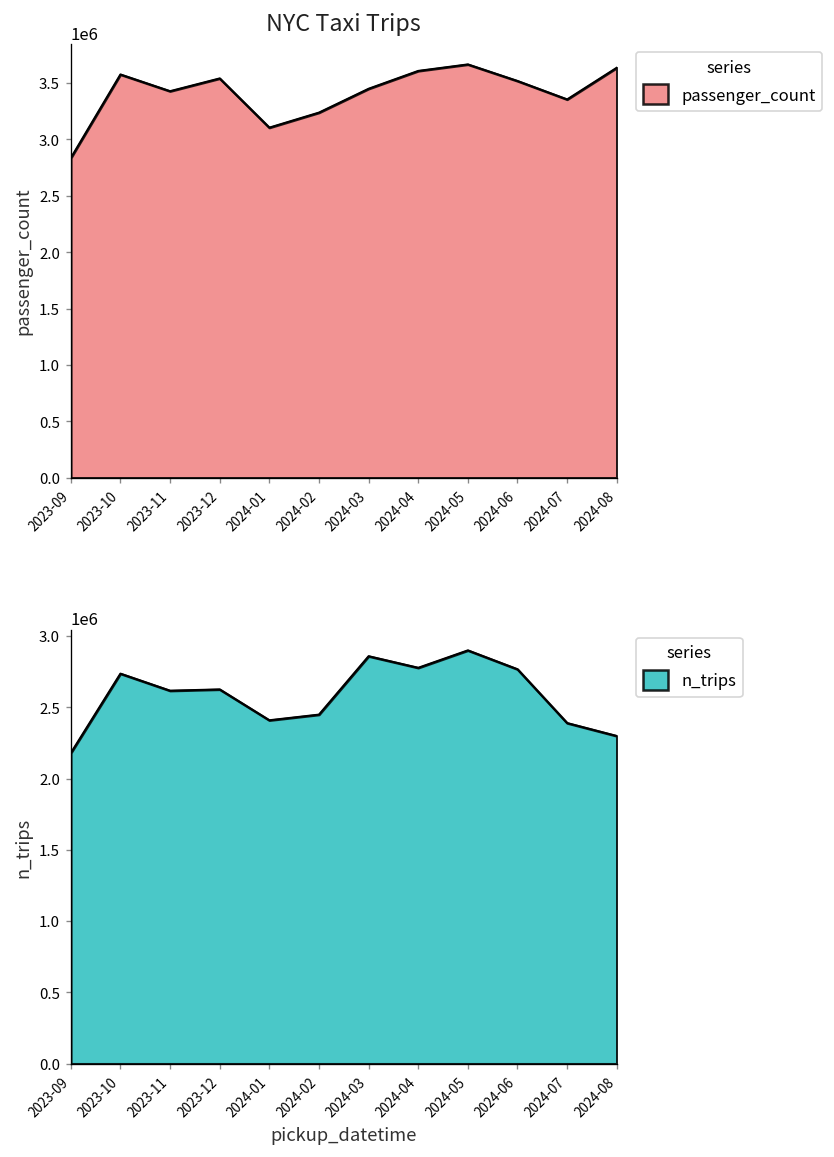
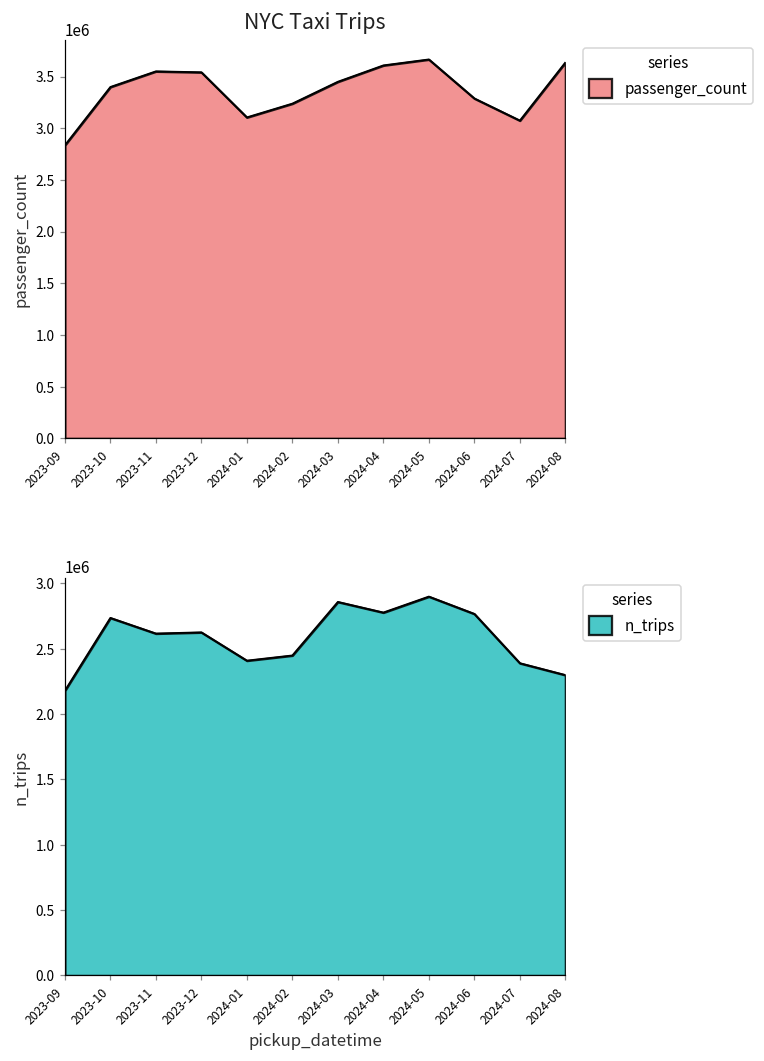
NYC Taxi Trips, 2023-10: 3600000 -> 3400000
NYC Taxi Trips, 2023-11: 3400000 -> 3600000
NYC Taxi Trips, 2024-06: 3500000 -> 3300000
NYC Taxi Trips, 2024-07: 3400000 -> 3100000
